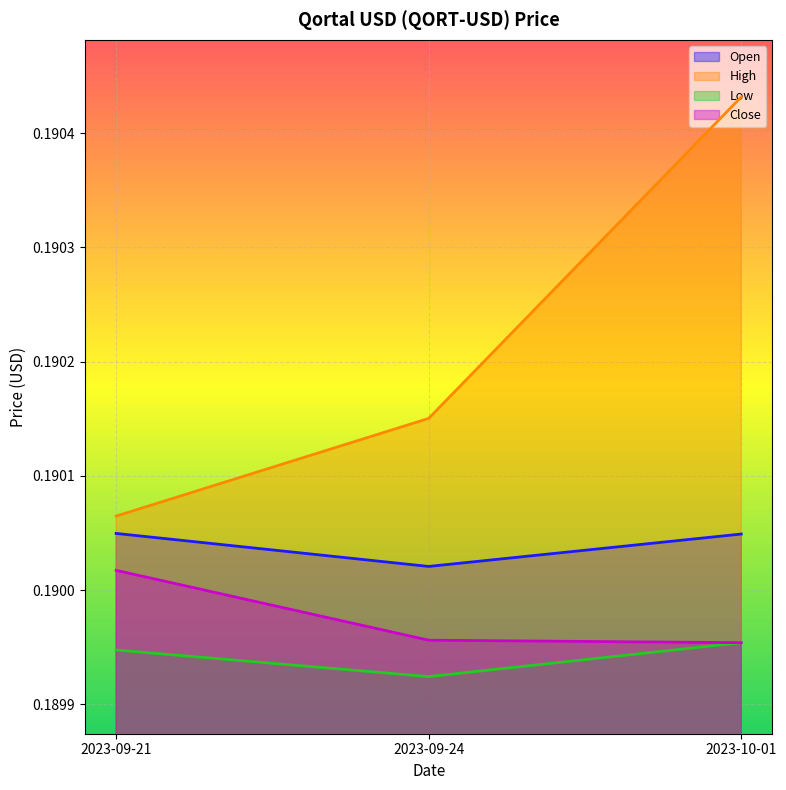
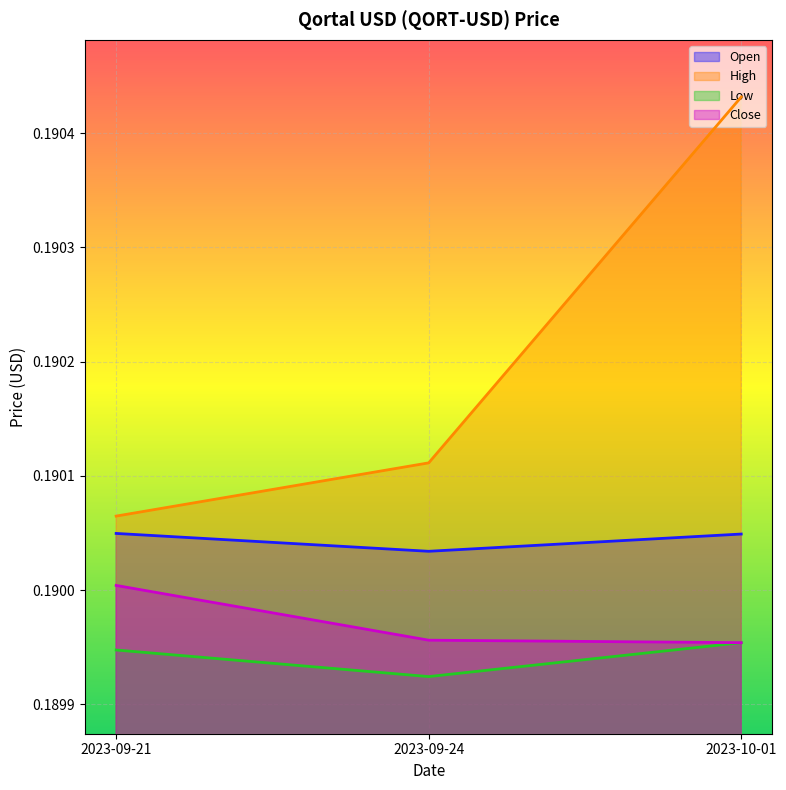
Close, 2023-09-21: 0.190017 -> 0.190004
Open, 2023-09-24: 0.190021 -> 0.190034
High, 2023-09-24: 0.190150 -> 0.190111
